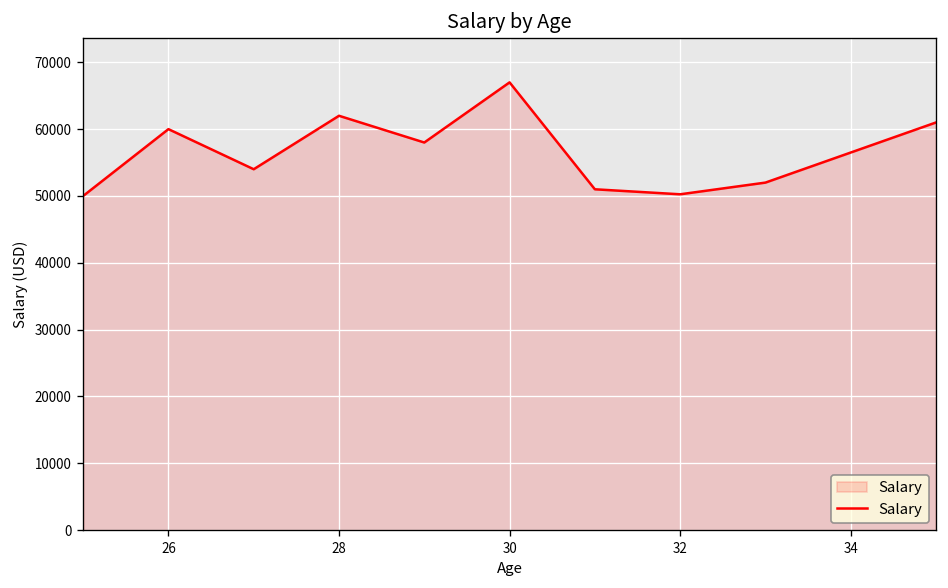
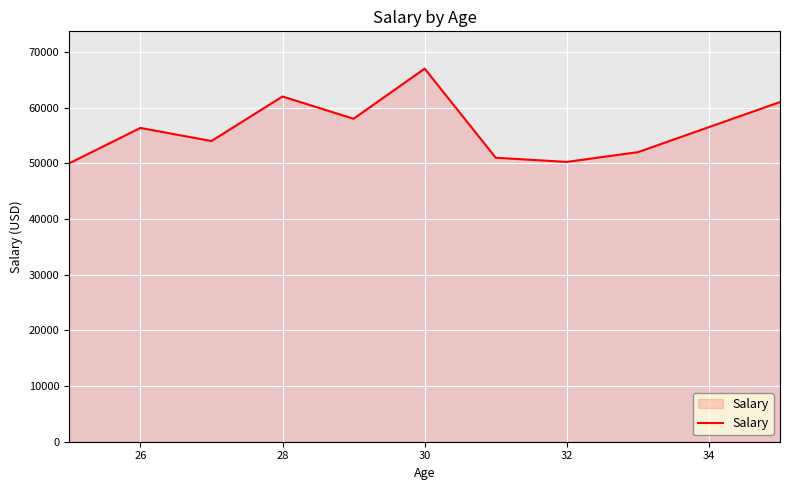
26: 60000 -> 56000
